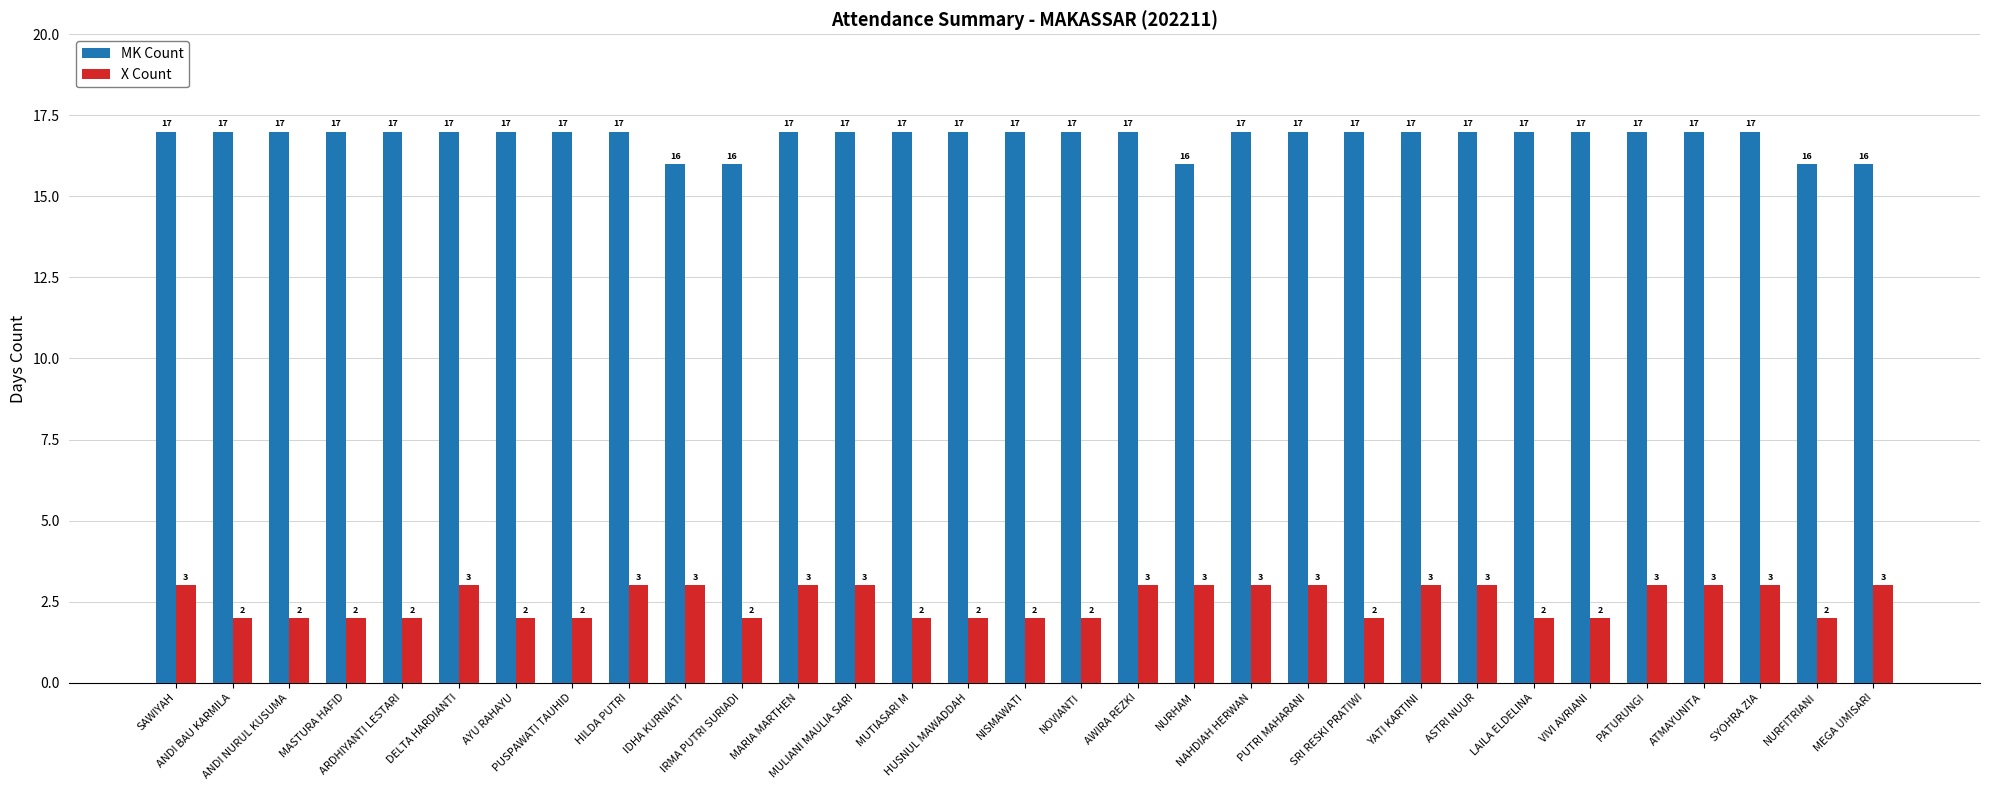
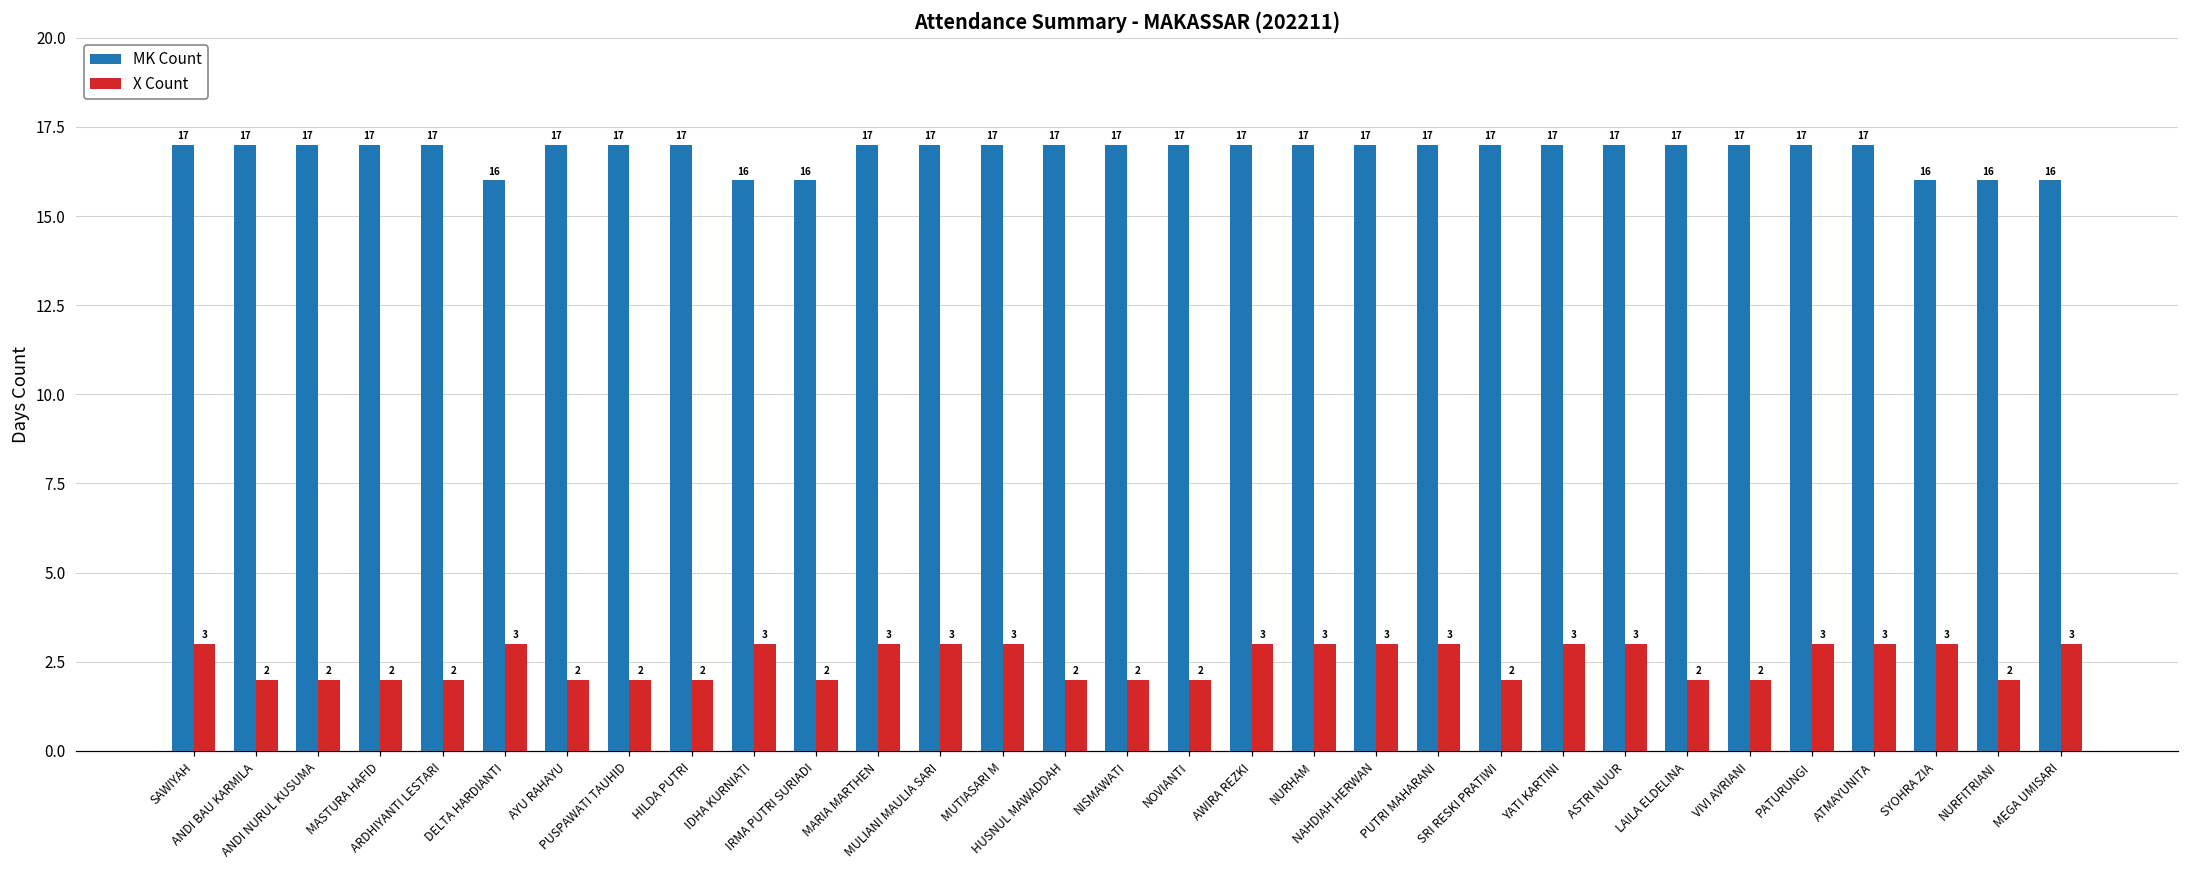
MK Count, DELTA HARDIANTI: 17 -> 16
X Count, HILDA PUTRI: 3 -> 2
X Count, MUTIASARI M: 2 -> 3
MK Count, NURHAM: 16 -> 17
MK Count, SYOHRA ZIA: 17 -> 16
